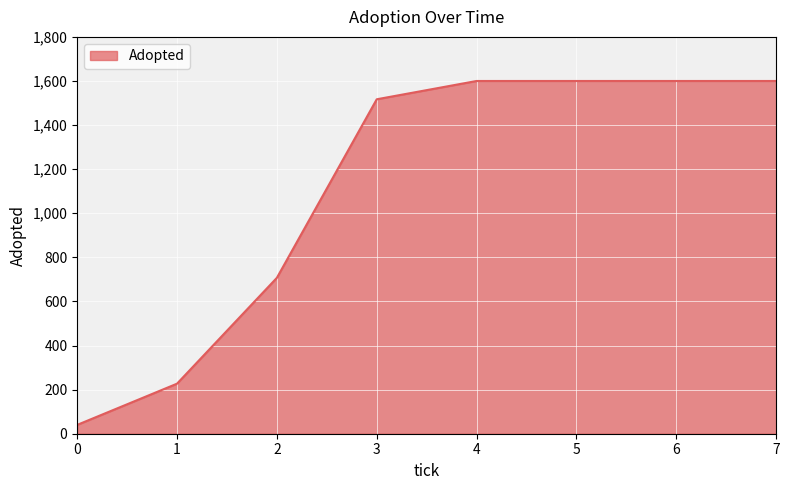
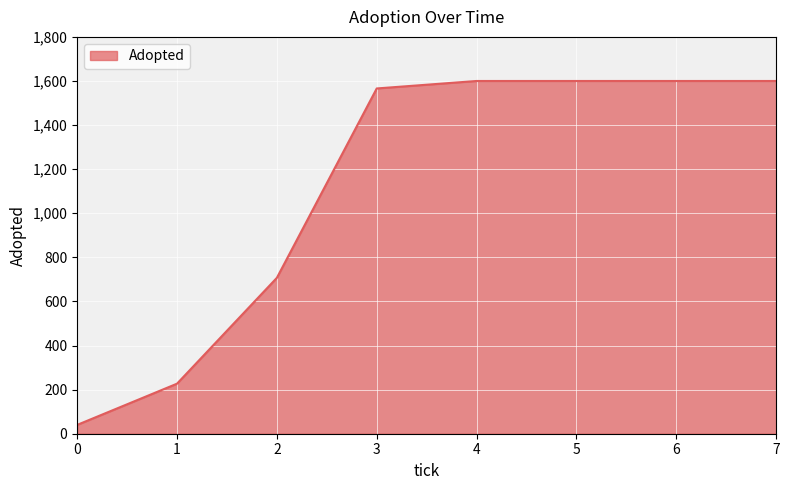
3: 1,520 -> 1,570
